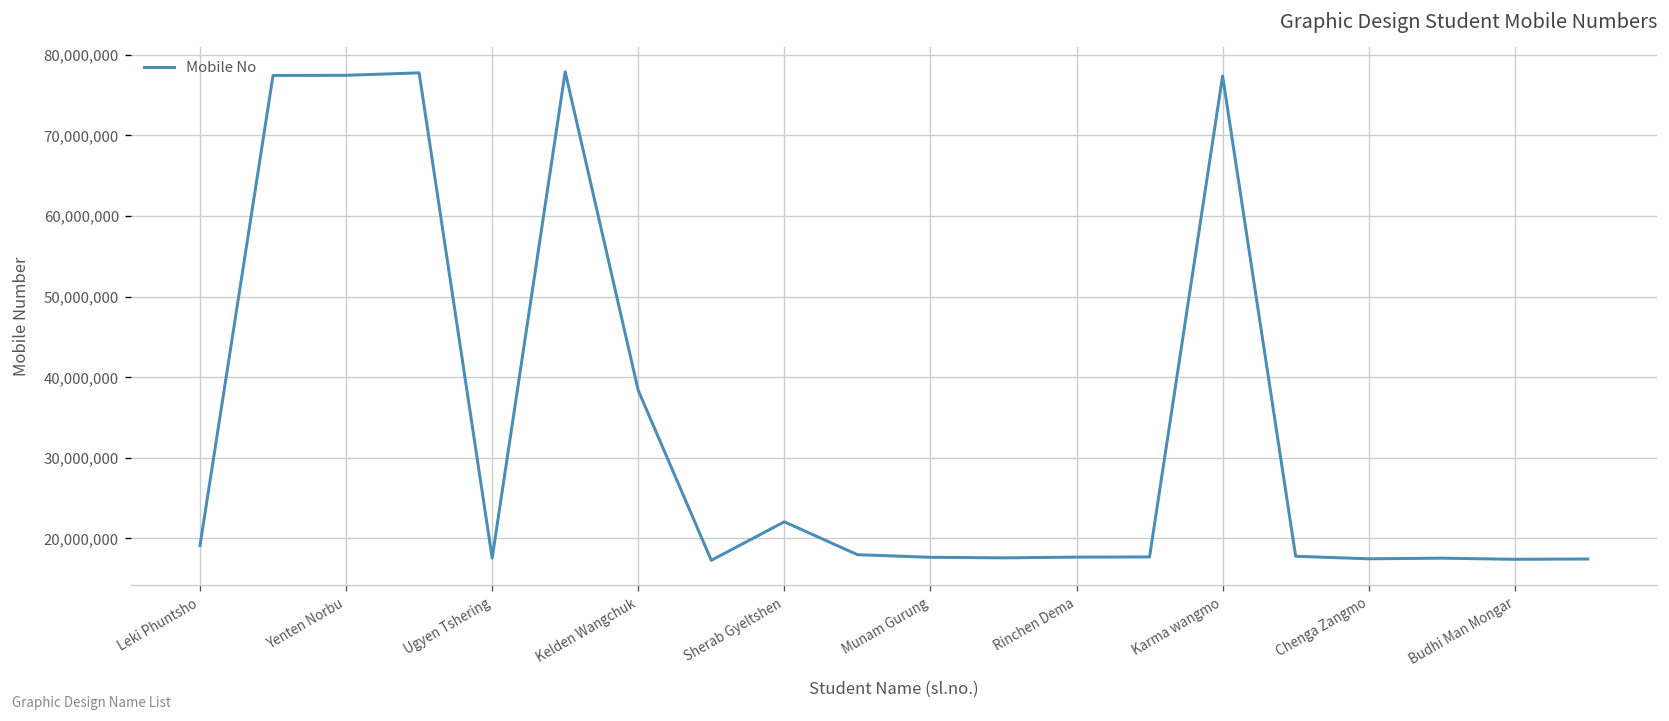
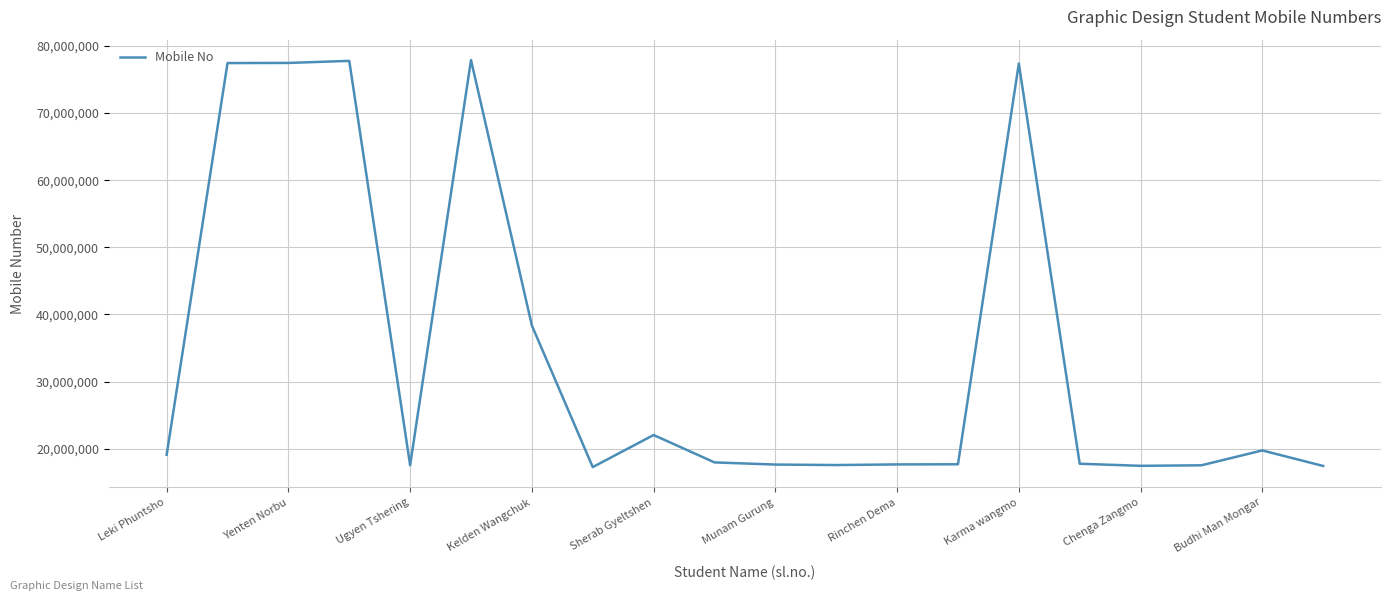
Budhi Man Mongar: 17,000,000 -> 20,000,000
